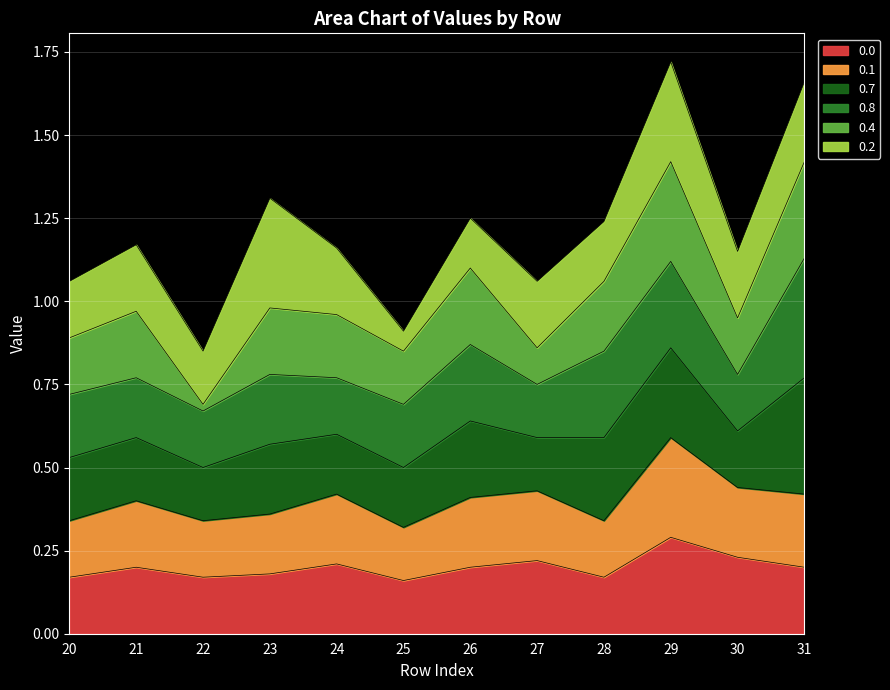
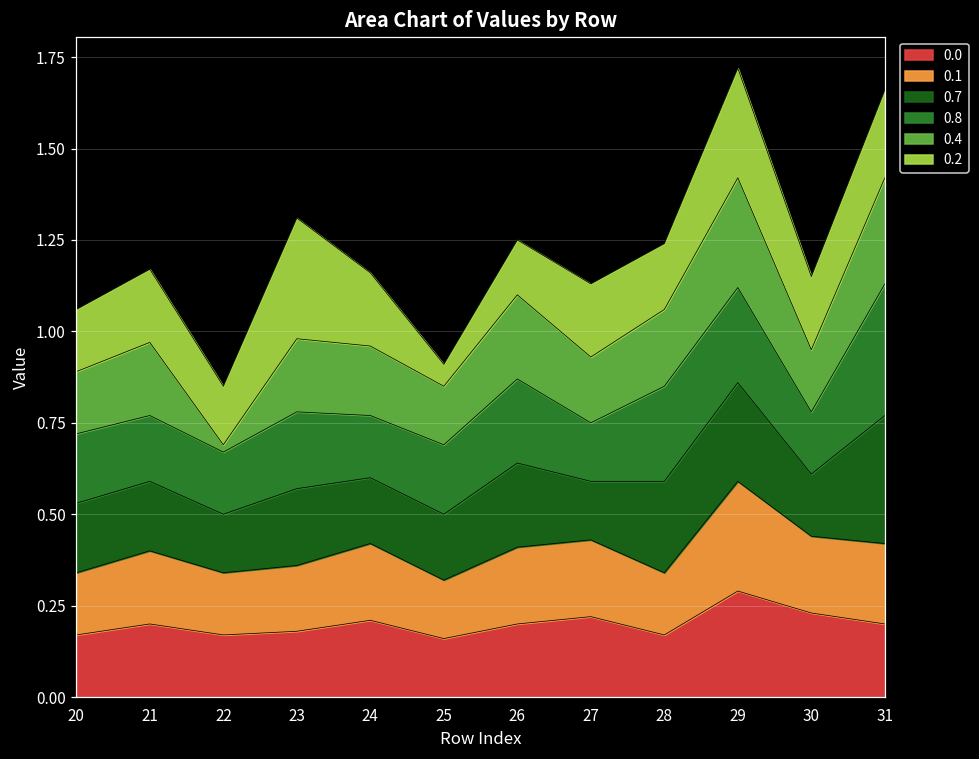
0.4, 27: 0.11 -> 0.18
